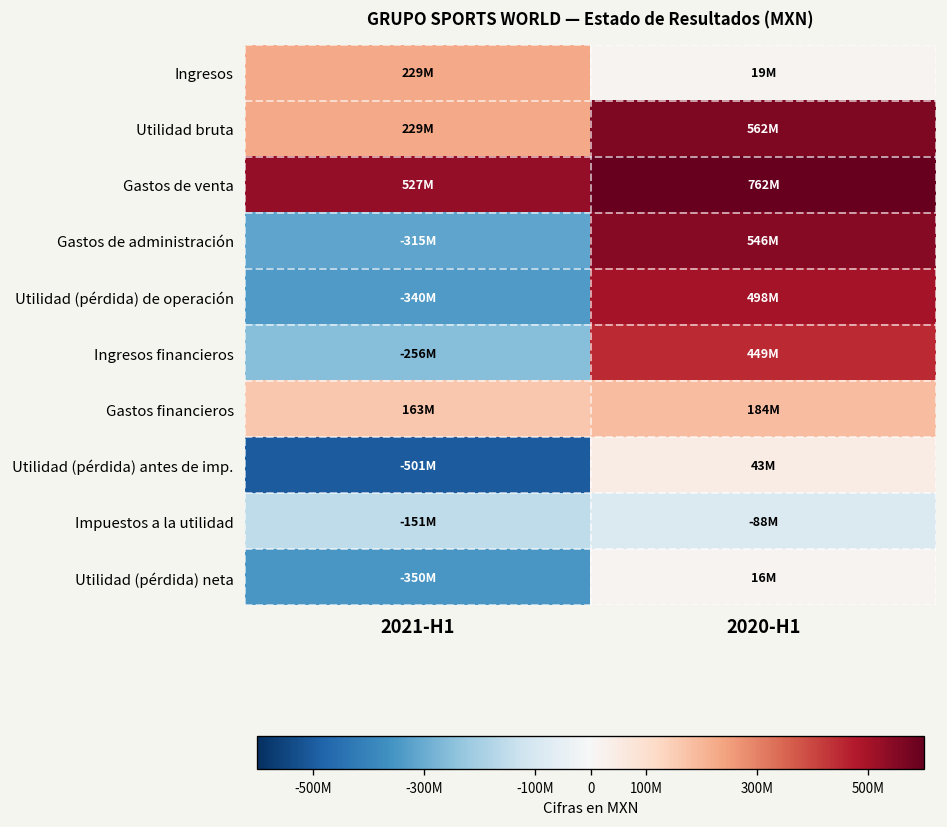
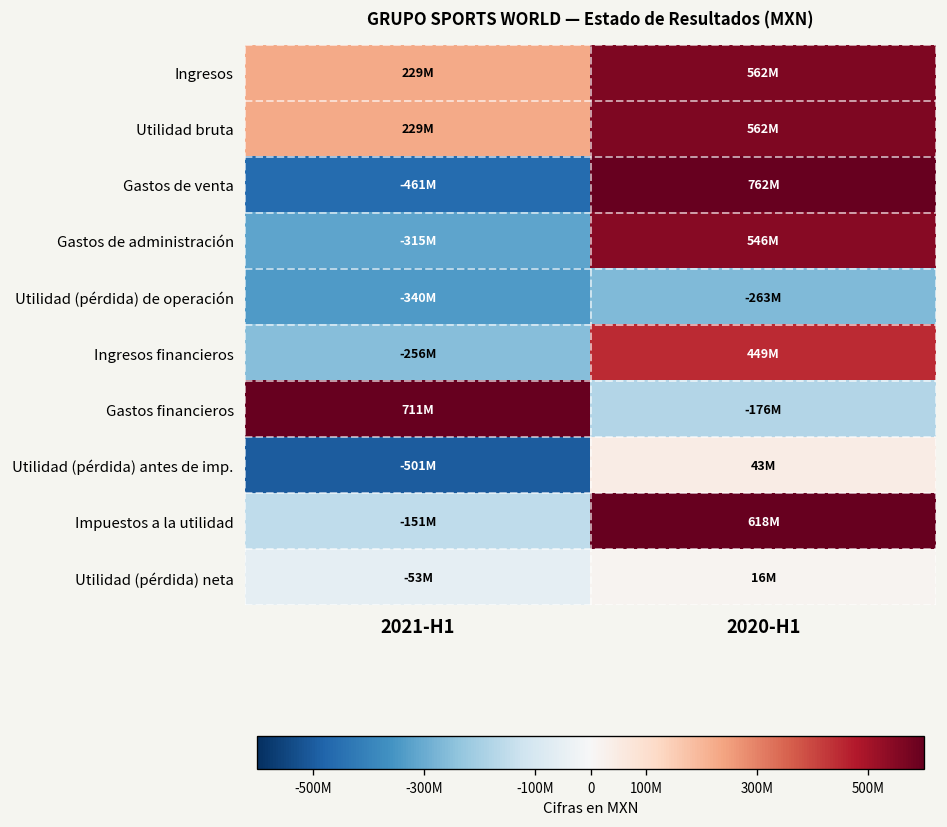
Ingresos, 2020-H1: 19M -> 562M
Gastos de venta, 2021-H1: 527M -> -461M
Utilidad (pérdida) de operación, 2020-H1: 498M -> -263M
Gastos financieros, 2021-H1: 163M -> 711M
Gastos financieros, 2020-H1: 184M -> -176M
Impuestos a la utilidad, 2020-H1: -88M -> 618M
Utilidad (pérdida) neta, 2021-H1: -350M -> -53M
